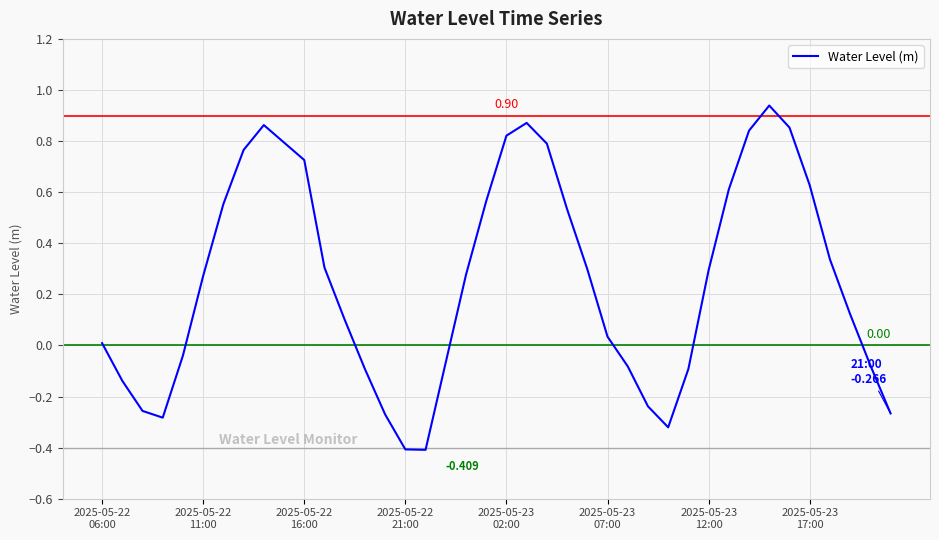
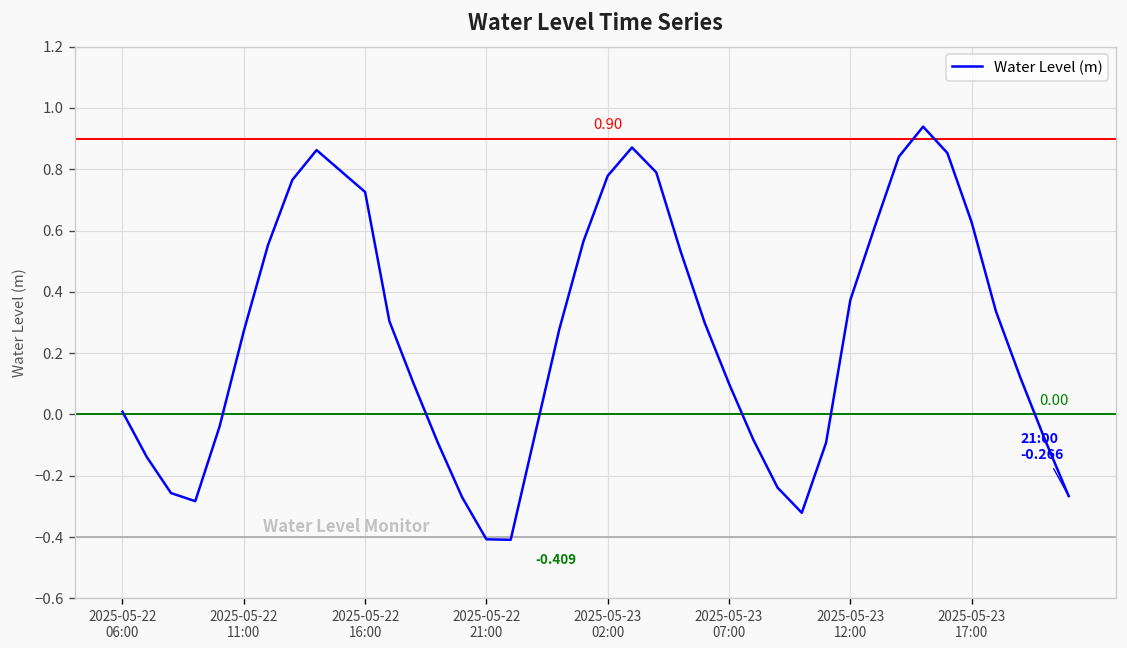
2025-05-23 02:00: 0.82 -> 0.78
2025-05-23 07:00: 0.03 -> 0.10
2025-05-23 12:00: 0.29 -> 0.37
